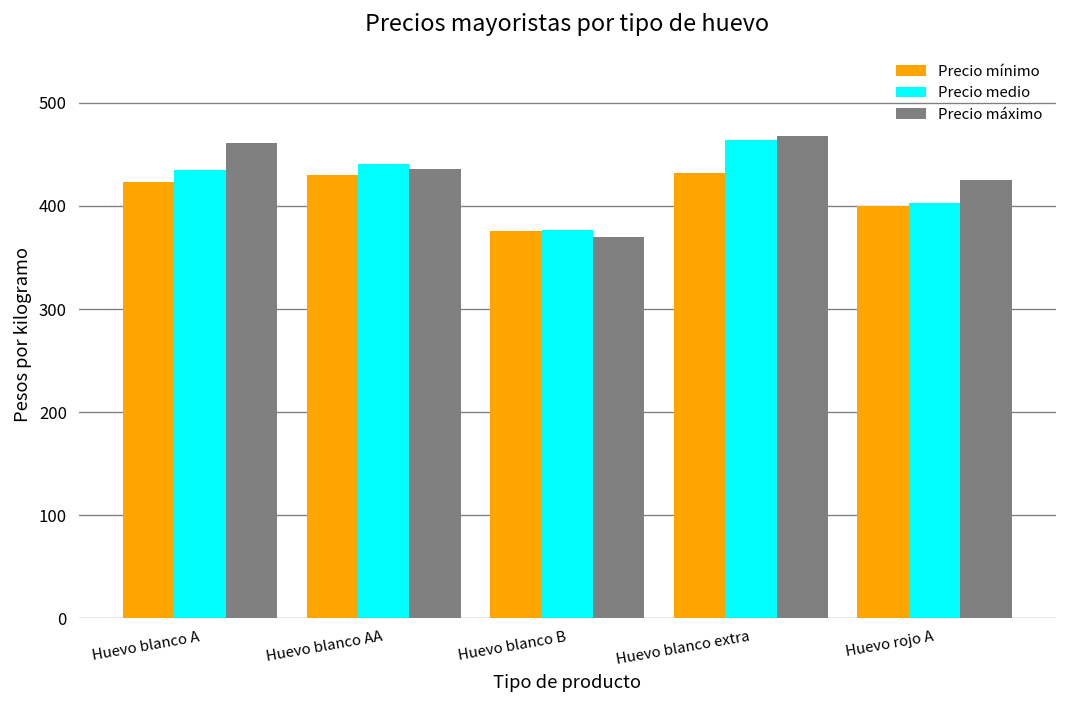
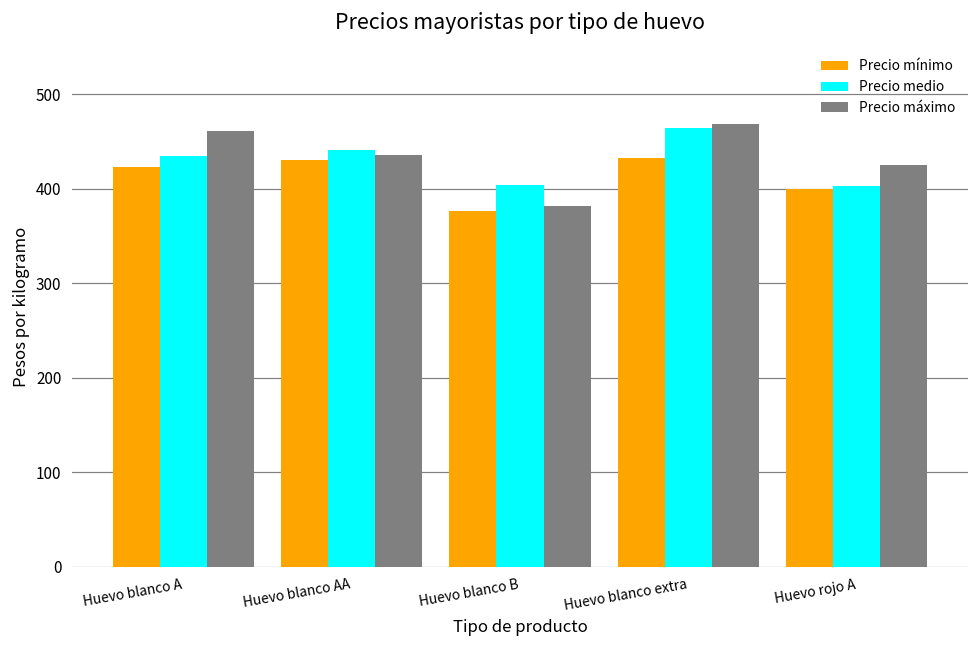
Precio medio, Huevo blanco B: 380 -> 400
Precio máximo, Huevo blanco B: 370 -> 380
